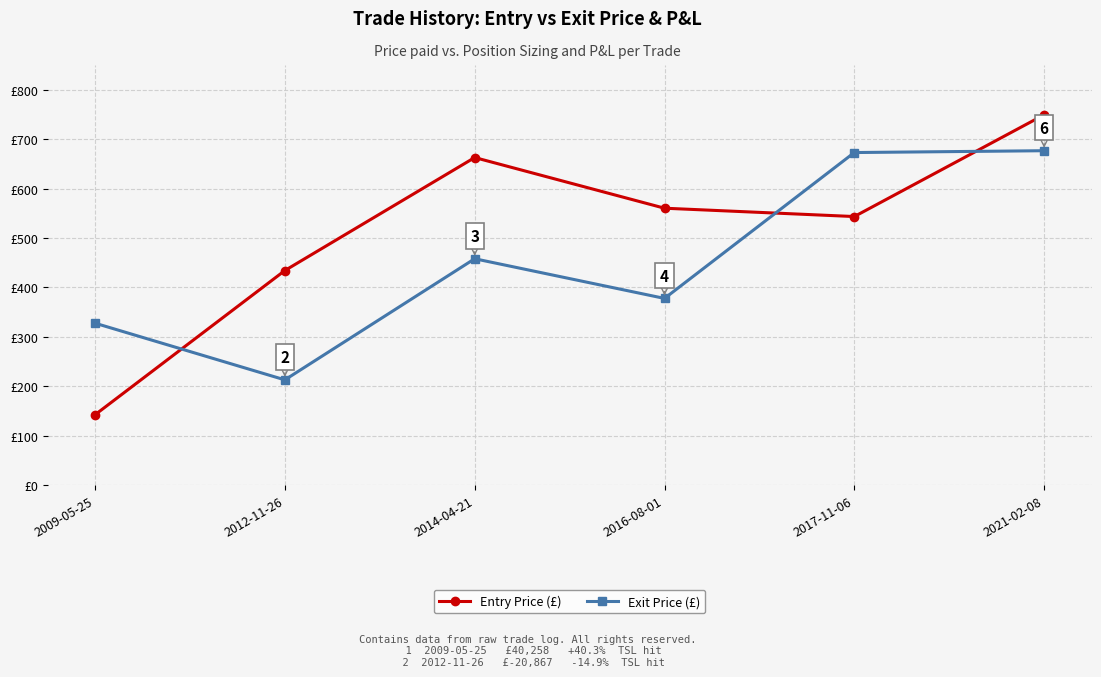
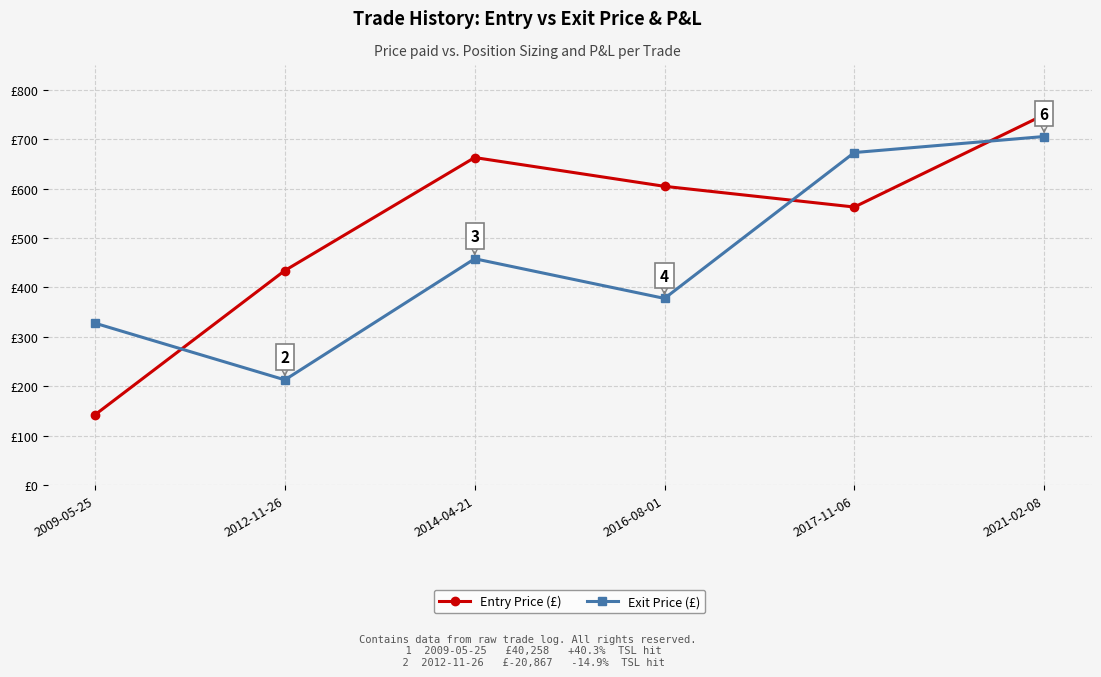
Entry Price (£), 2016-08-01: £560 -> £600
Entry Price (£), 2017-11-06: £540 -> £560
Exit Price (£), 2021-02-08: £680 -> £710
